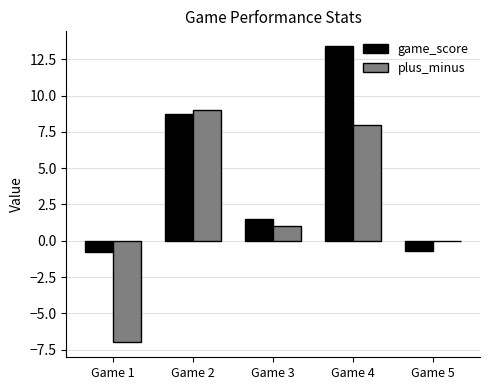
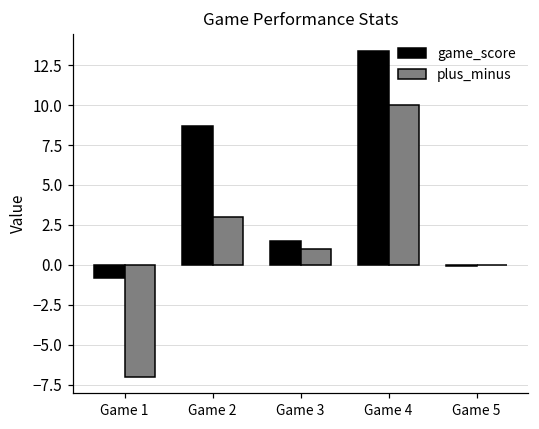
plus_minus, Game 2: 9 -> 3
plus_minus, Game 4: 8 -> 10
game_score, Game 5: -0.7 -> -0.1
